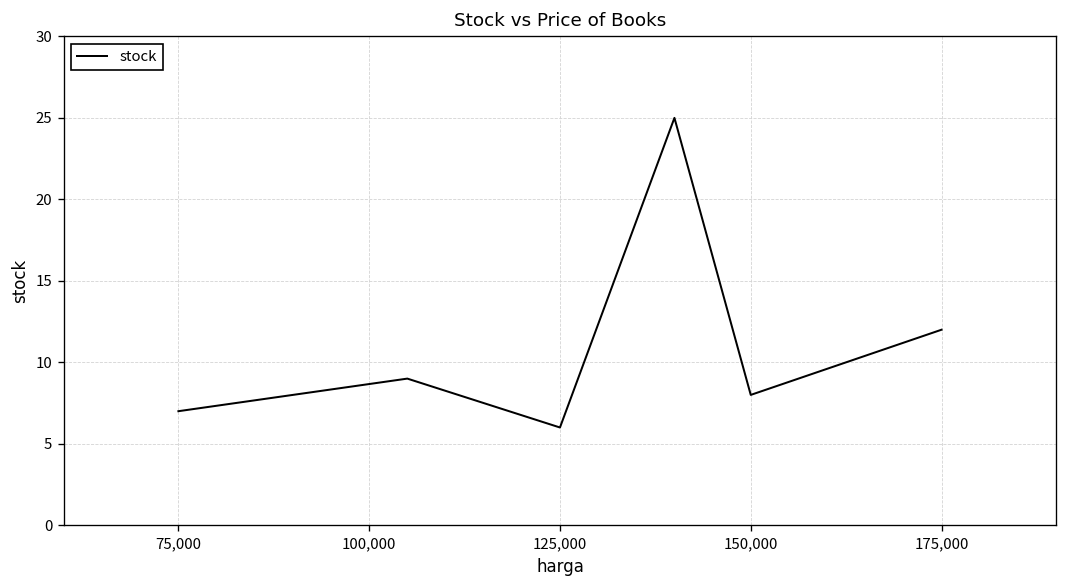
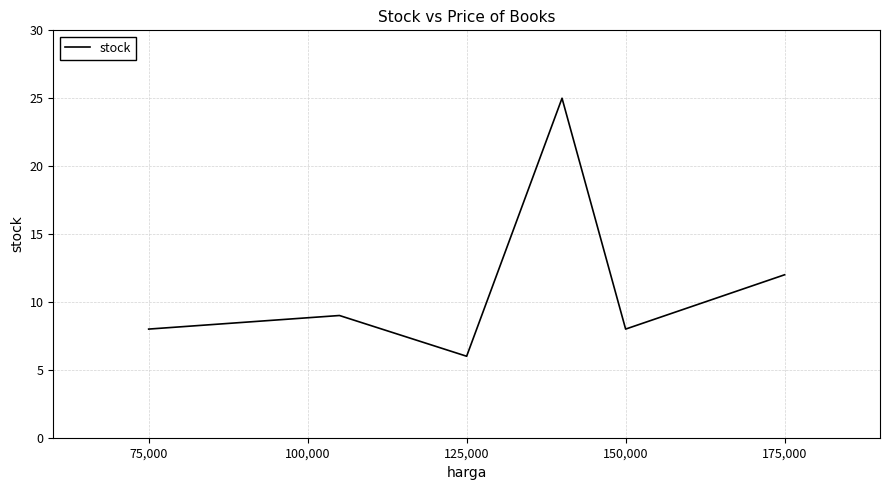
75,000: 7 -> 8
